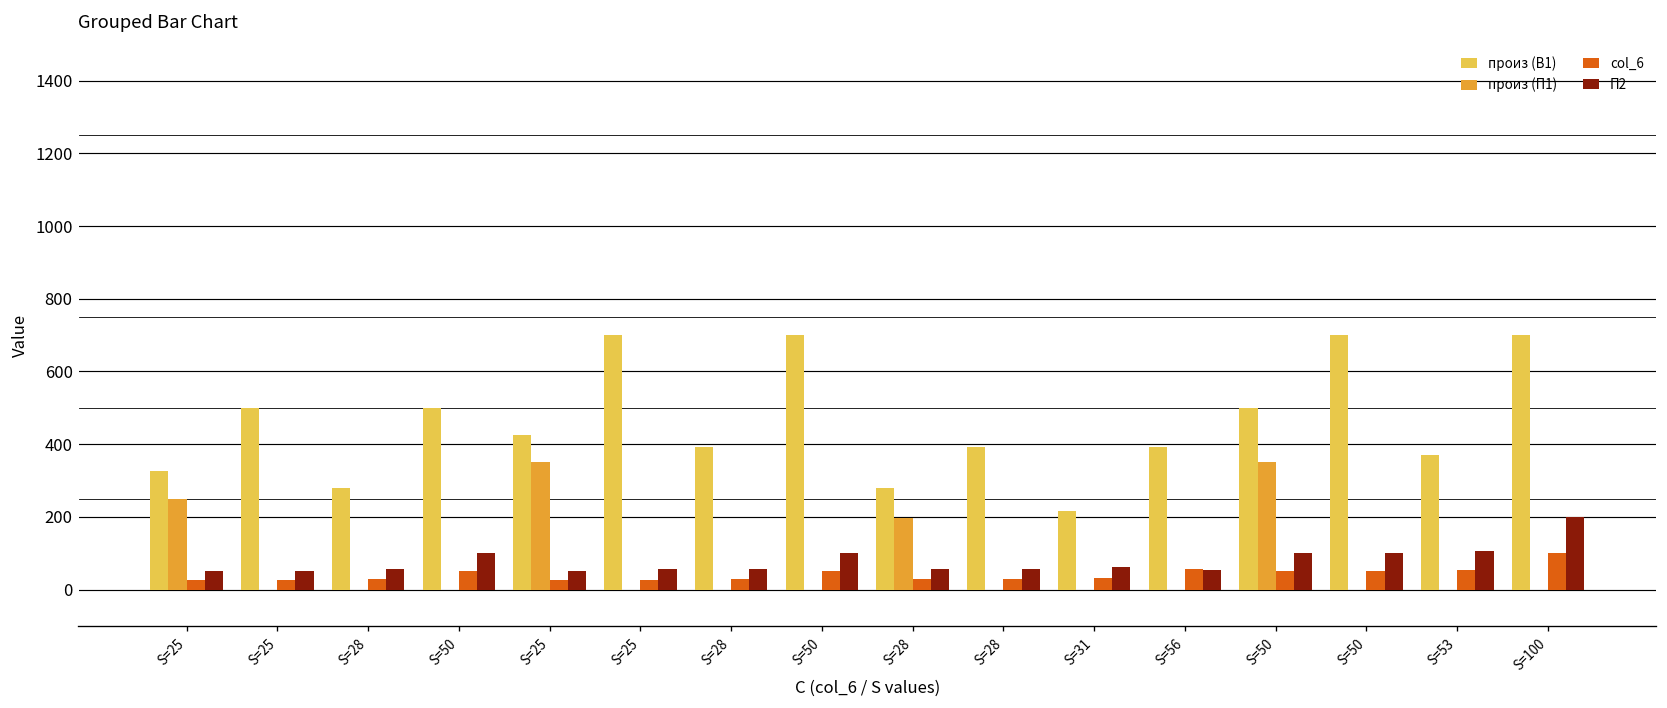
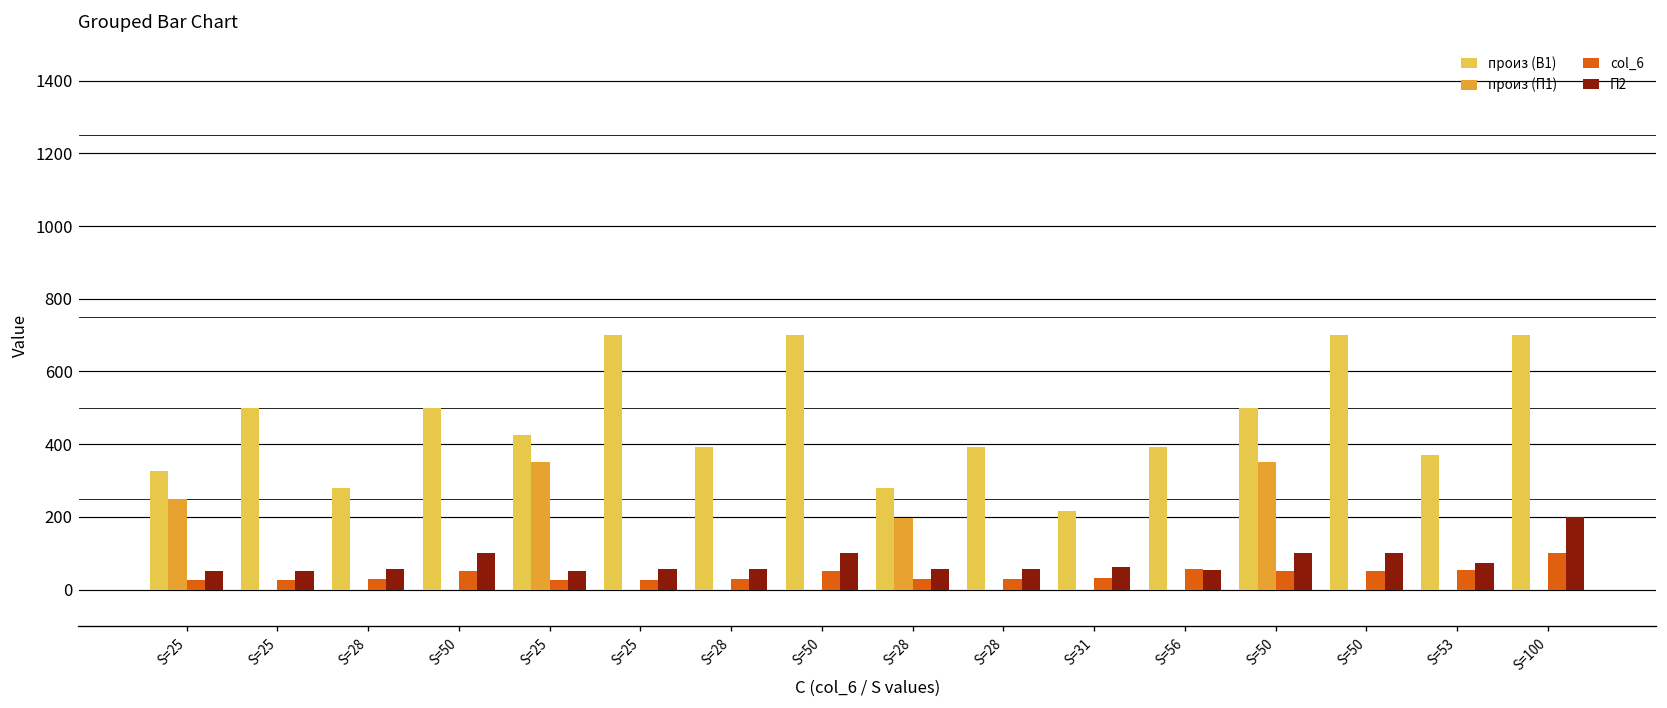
П2, S=53: 110 -> 70
